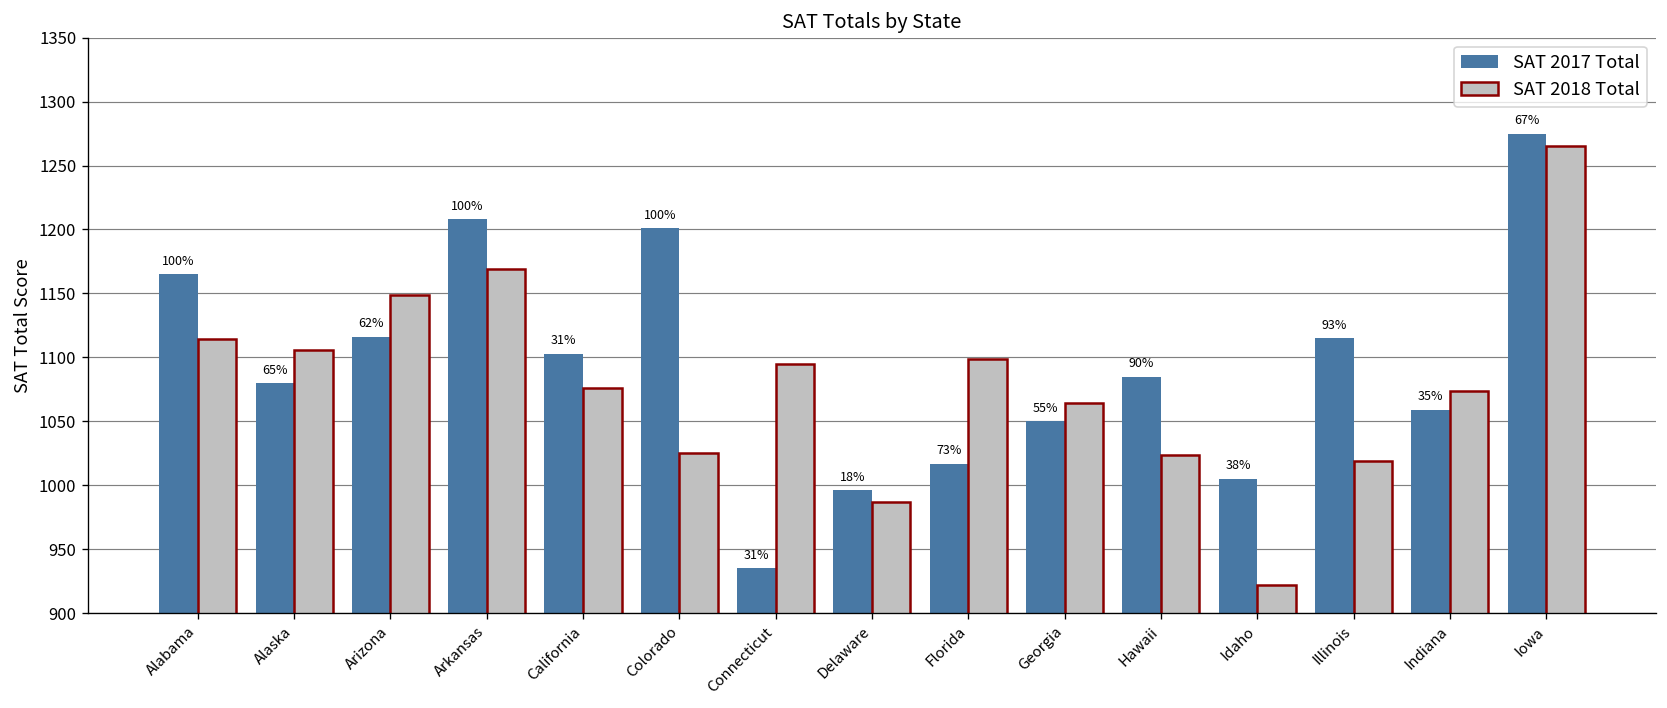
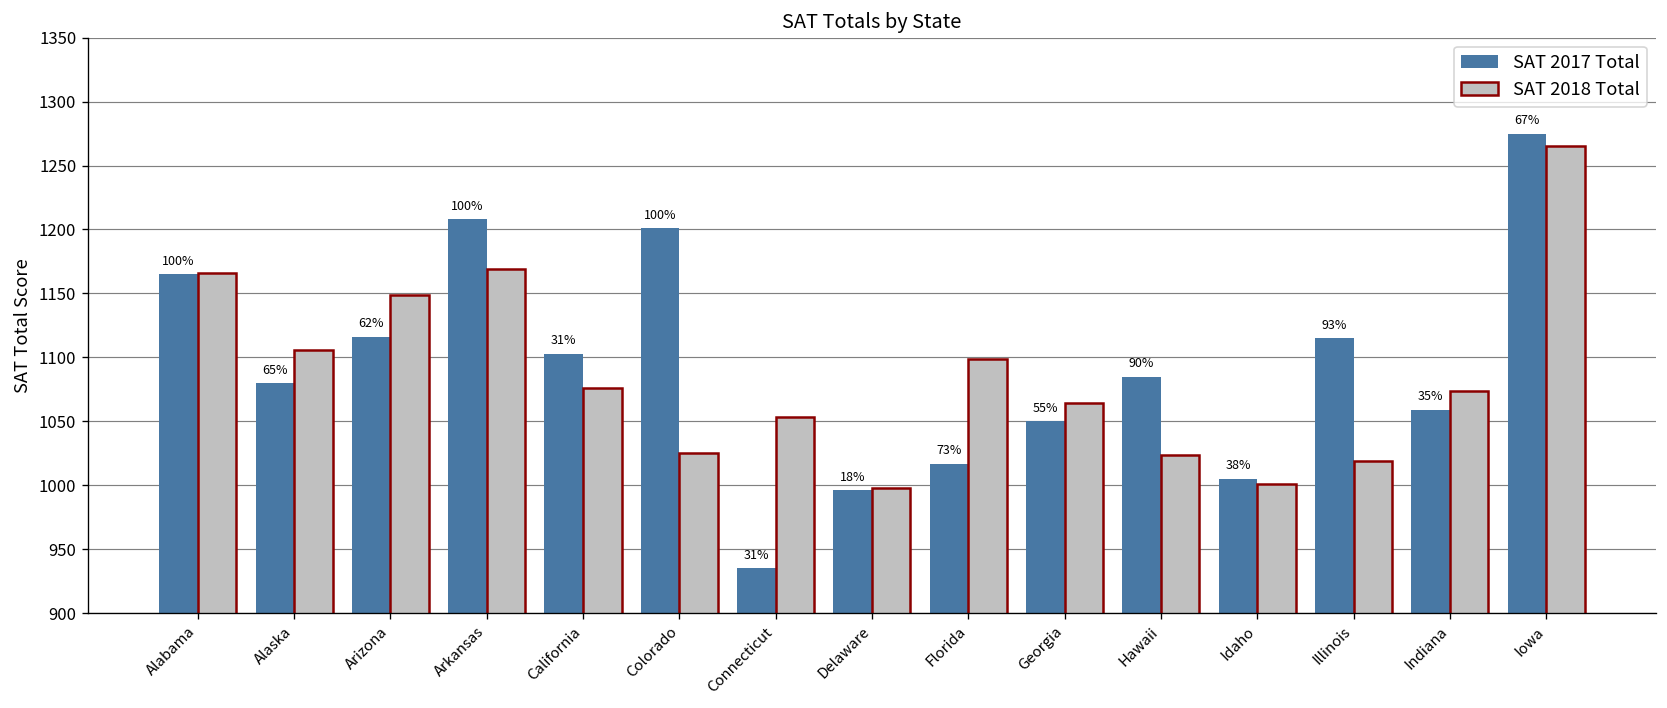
SAT 2018 Total, Alabama: 1114 -> 1166
SAT 2018 Total, Connecticut: 1095 -> 1053
SAT 2018 Total, Delaware: 987 -> 998
SAT 2018 Total, Idaho: 922 -> 1001
